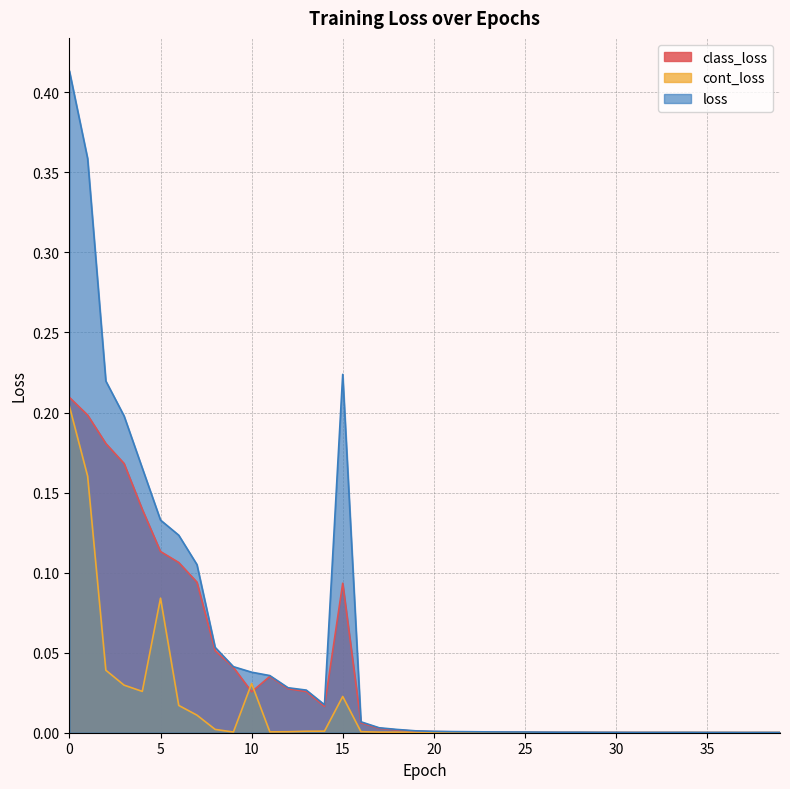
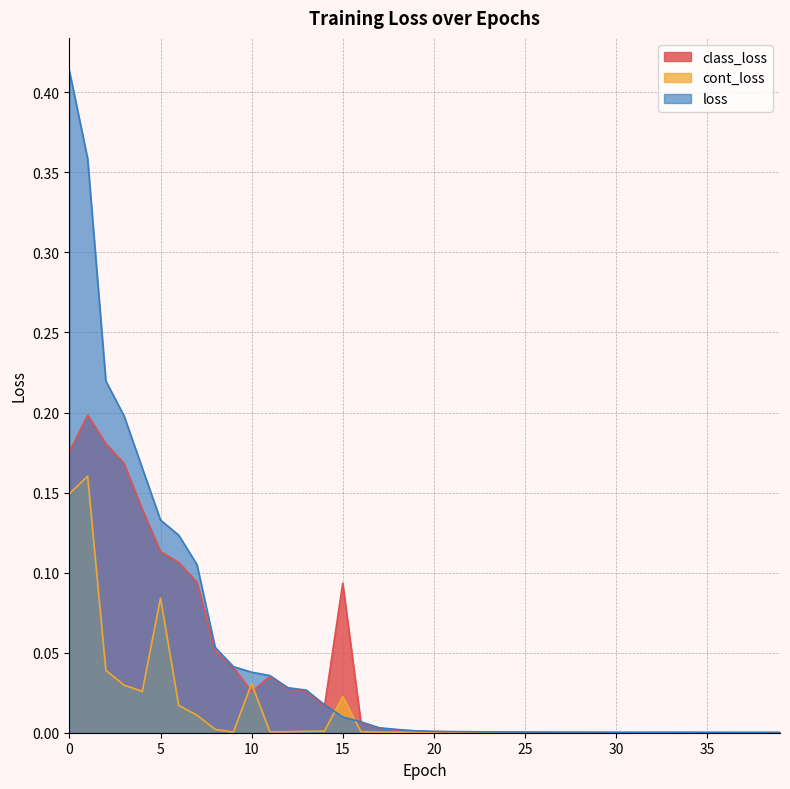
class_loss, 0: 0.209 -> 0.175
cont_loss, 0: 0.204 -> 0.149
loss, 15: 0.224 -> 0.010
